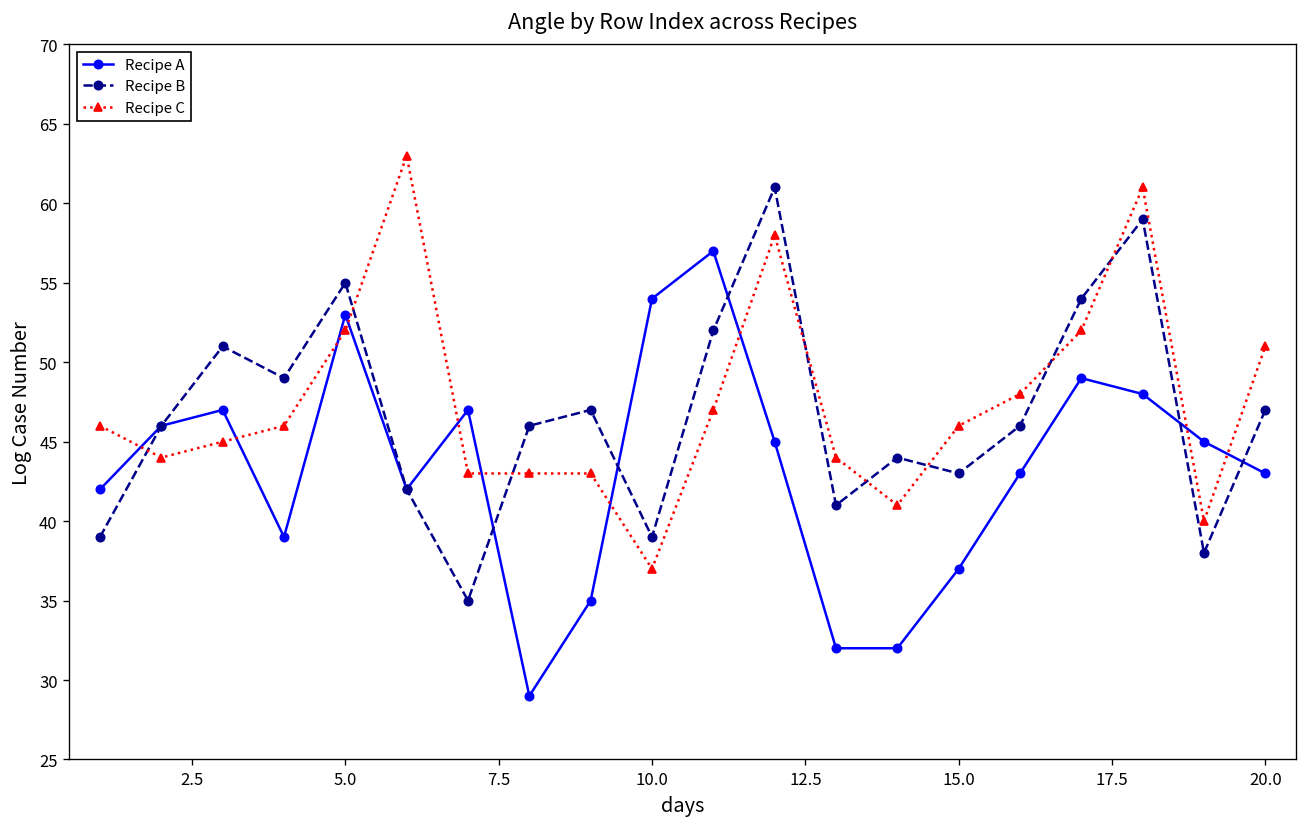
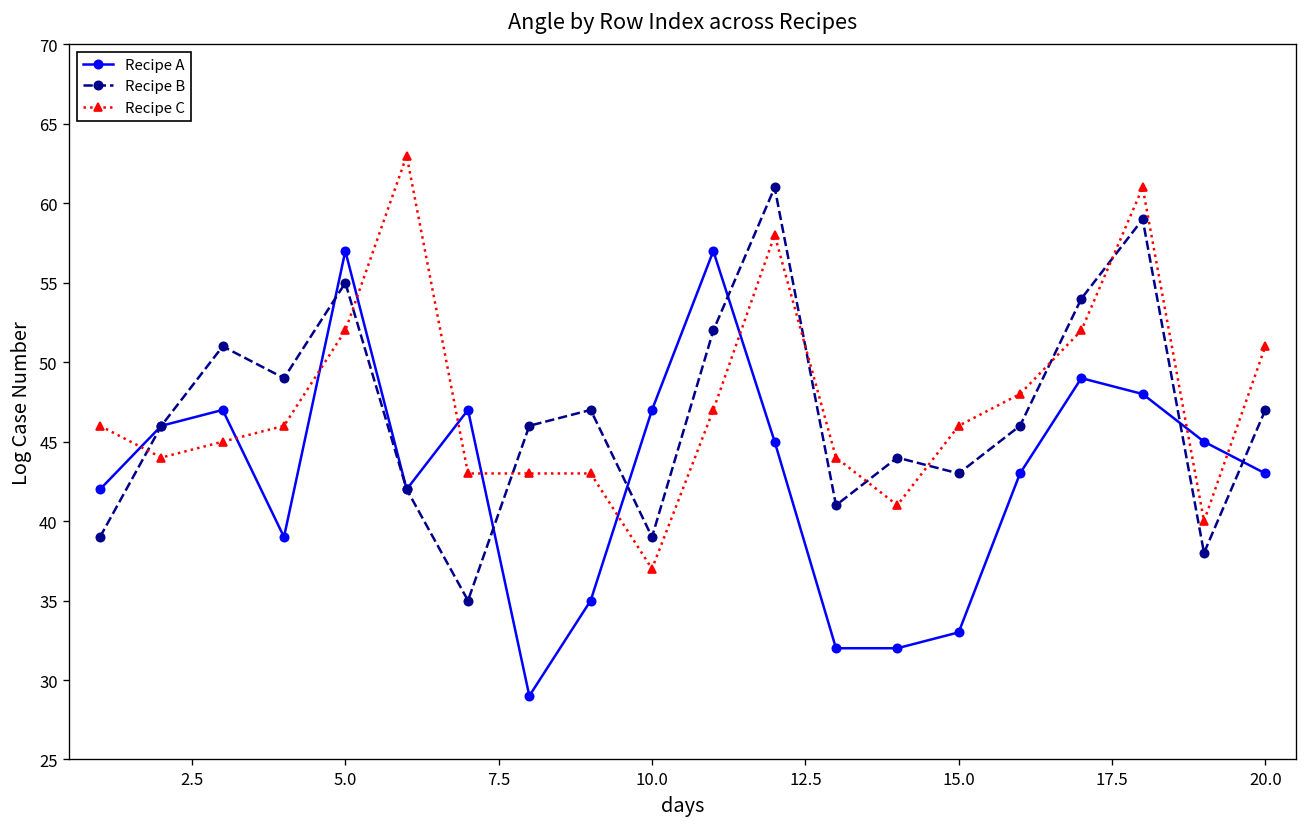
Recipe A, 5.0: 53 -> 57
Recipe A, 10.0: 54 -> 47
Recipe A, 15.0: 37 -> 33
